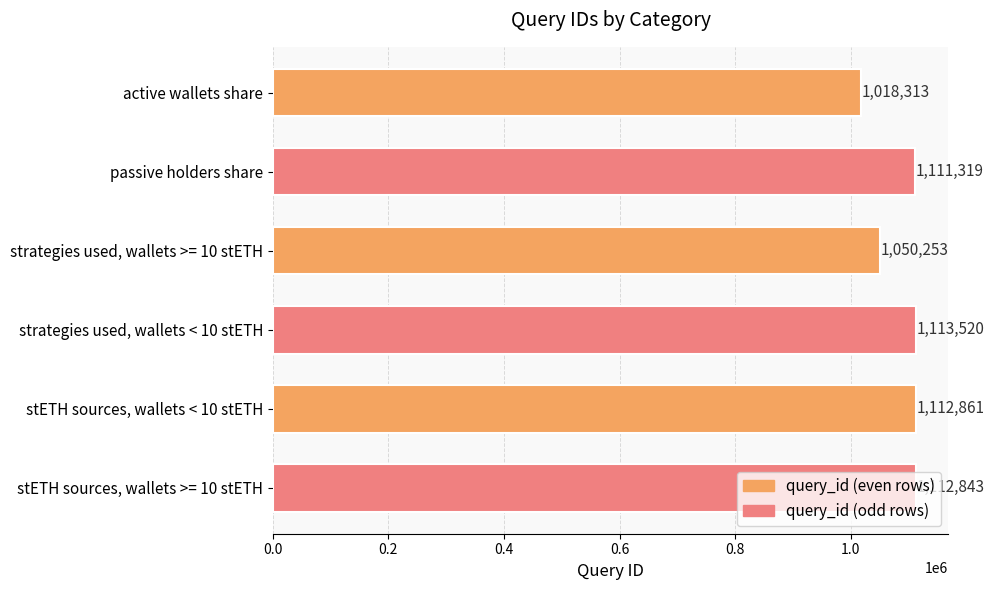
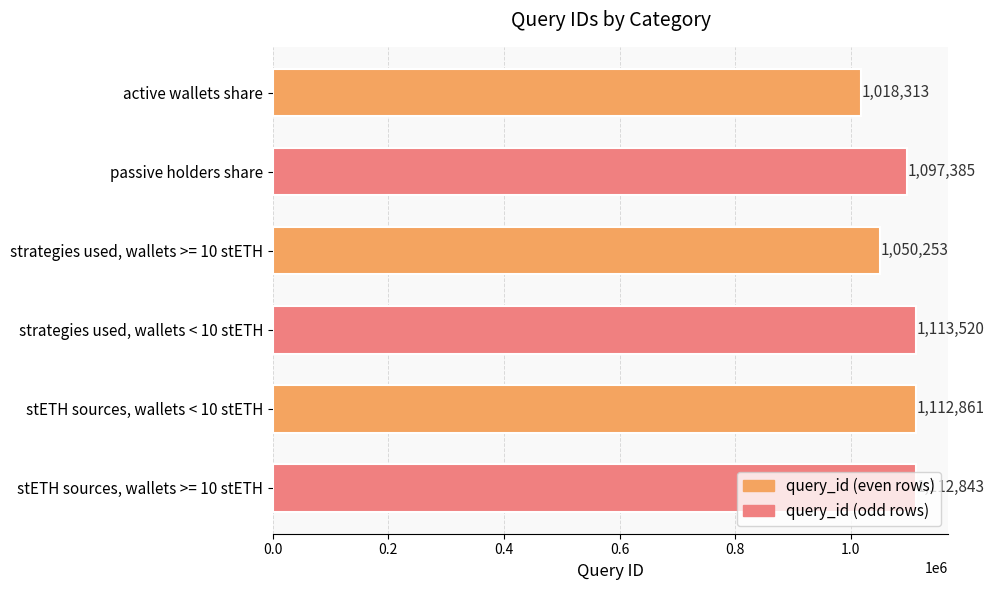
passive holders share: 1,111,319 -> 1,097,385
